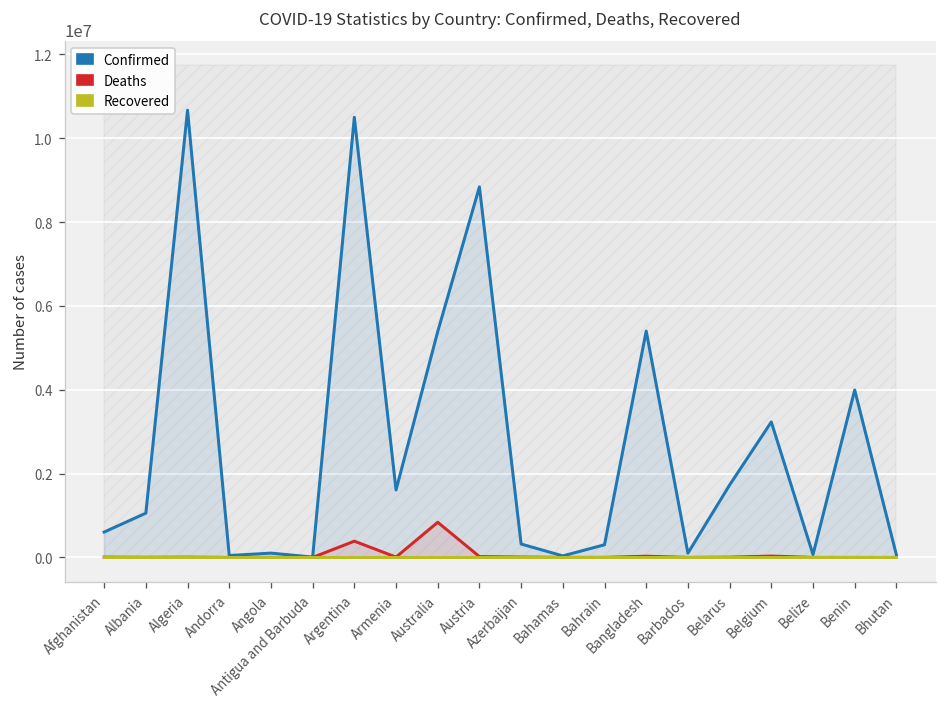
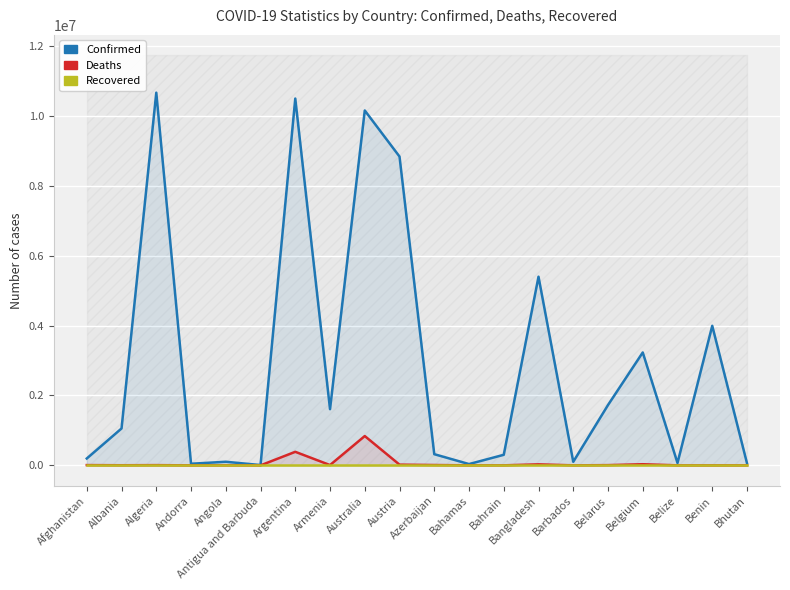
Confirmed, Afghanistan: 600000 -> 200000
Confirmed, Australia: 5400000 -> 10200000
